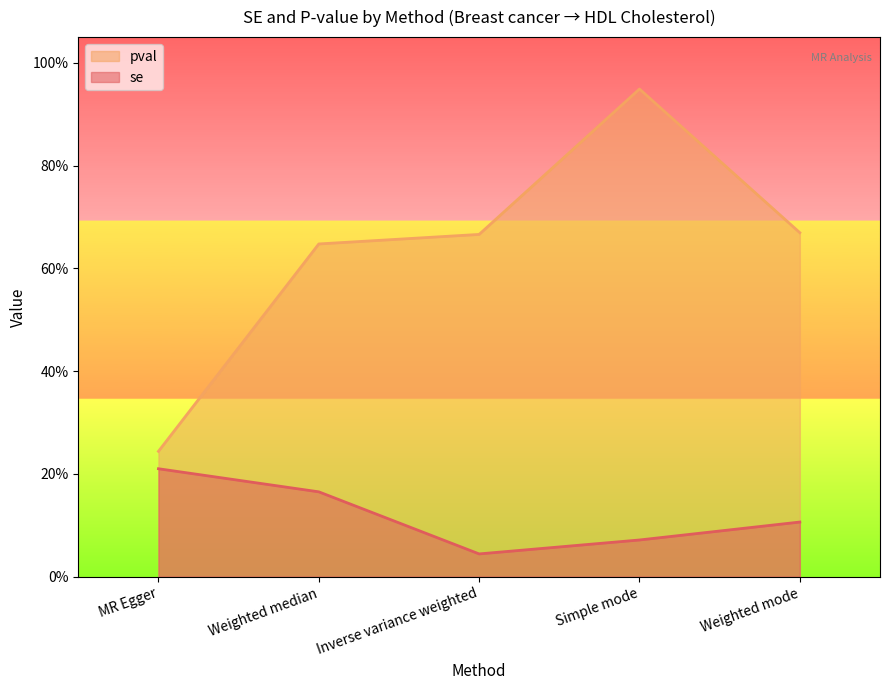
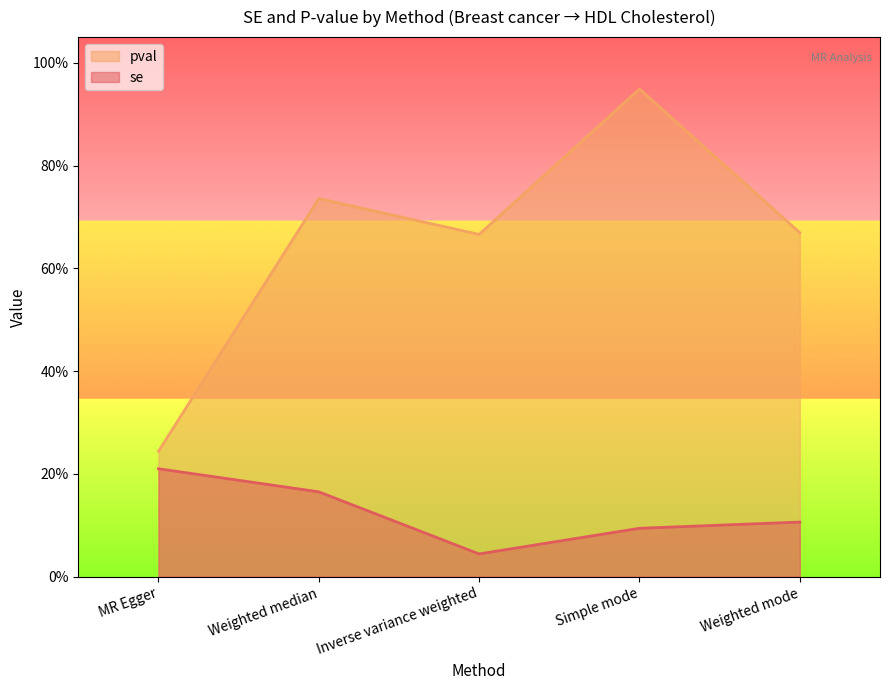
pval, Weighted median: 65% -> 74%
se, Simple mode: 7% -> 9%
